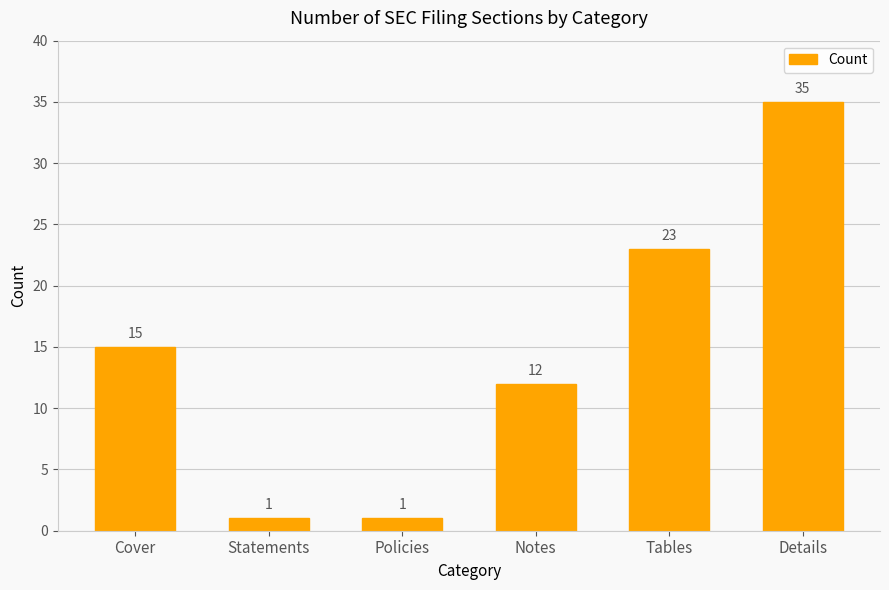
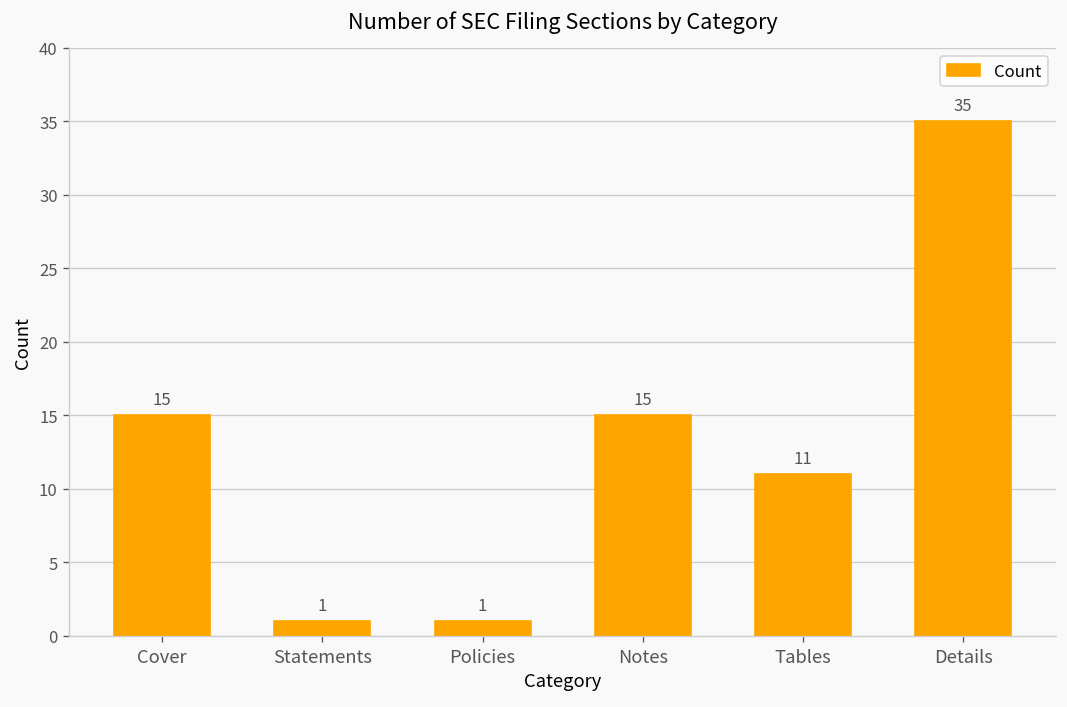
Notes: 12 -> 15
Tables: 23 -> 11
